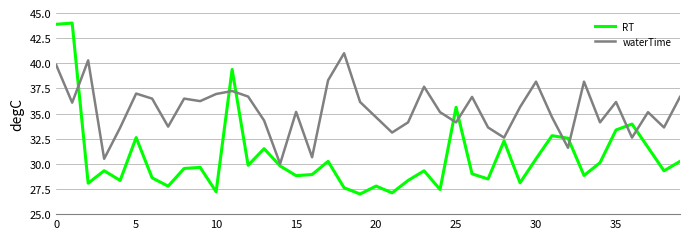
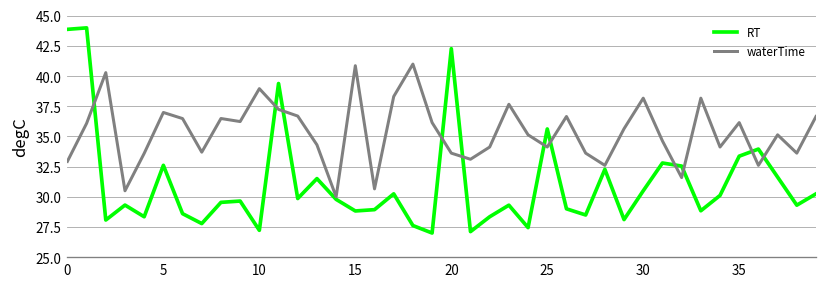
waterTime, 0: 39.8 -> 32.9
waterTime, 10: 36.9 -> 39.0
waterTime, 15: 35.2 -> 40.9
RT, 20: 27.8 -> 42.3
waterTime, 20: 34.6 -> 33.6
